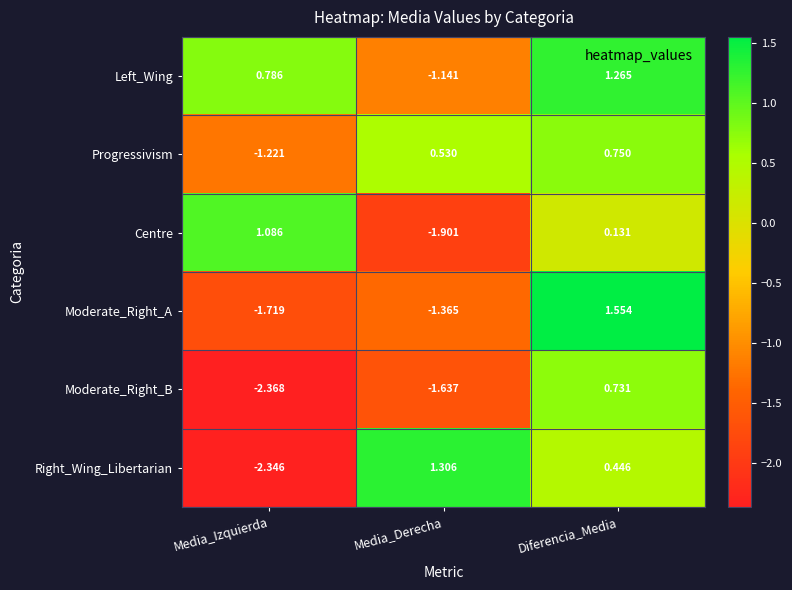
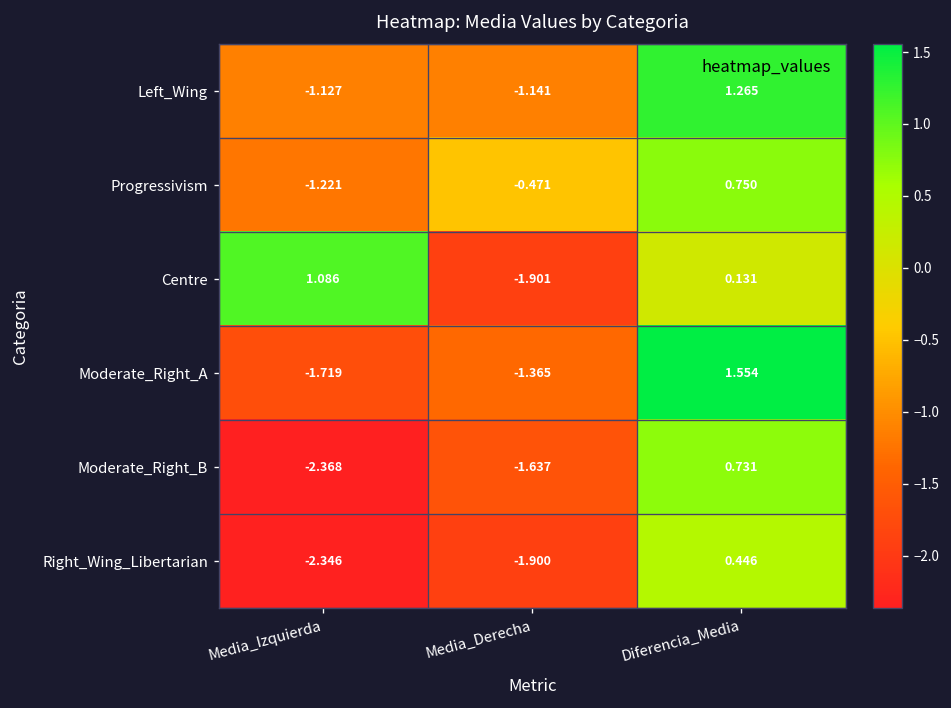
Left_Wing, Media_Izquierda: 0.786 -> -1.127
Progressivism, Media_Derecha: 0.530 -> -0.471
Right_Wing_Libertarian, Media_Derecha: 1.306 -> -1.900
